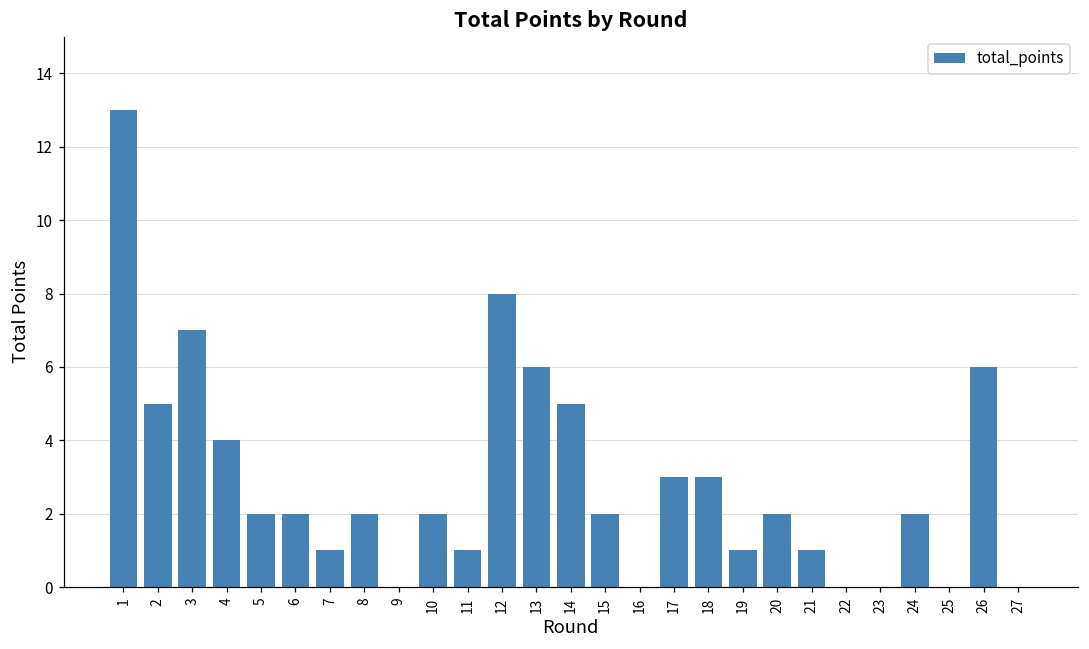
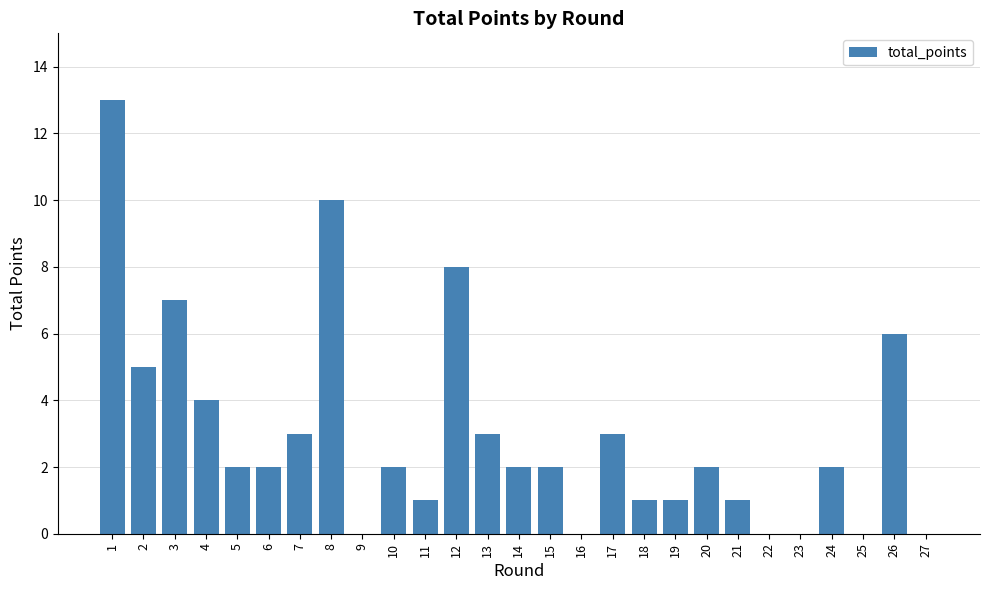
7: 1 -> 3
8: 2 -> 10
13: 6 -> 3
14: 5 -> 2
18: 3 -> 1
